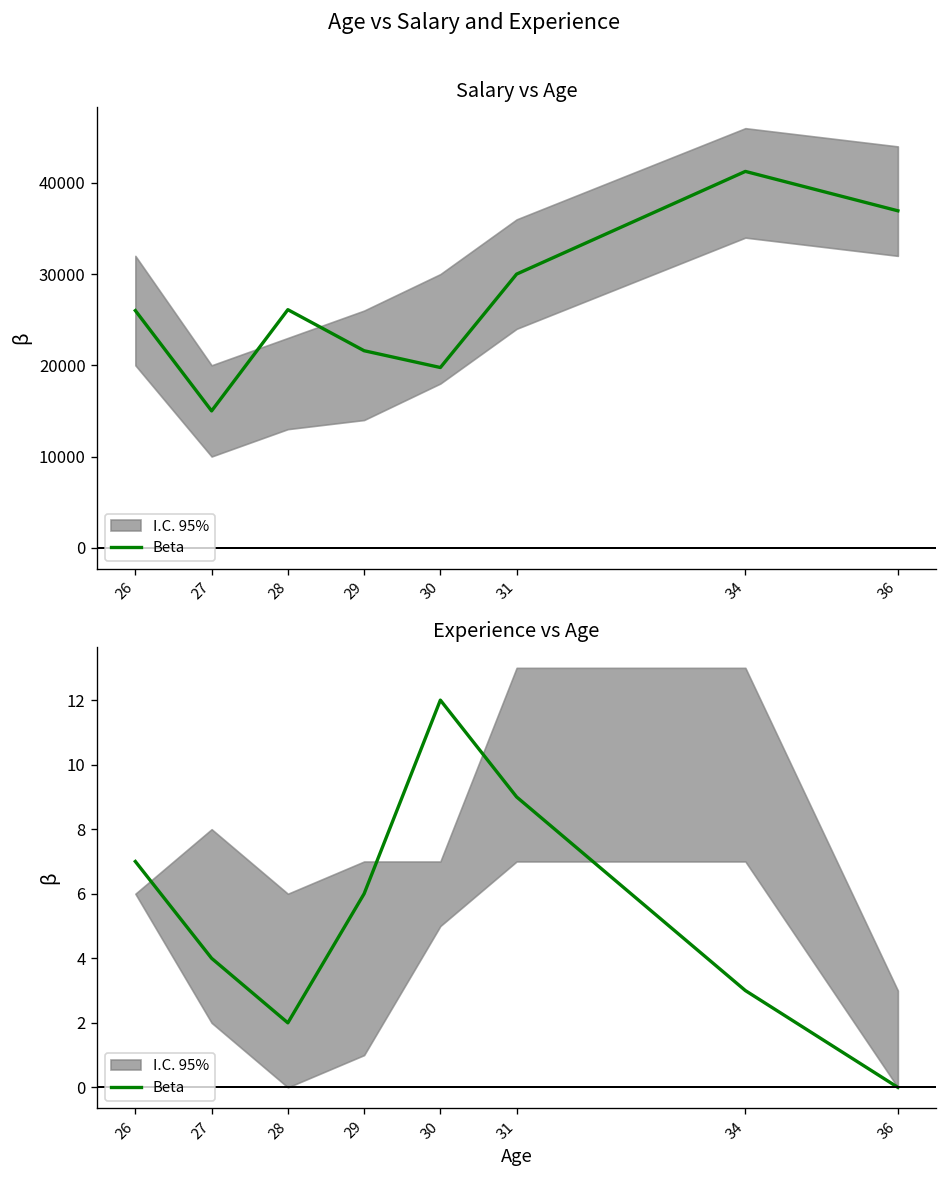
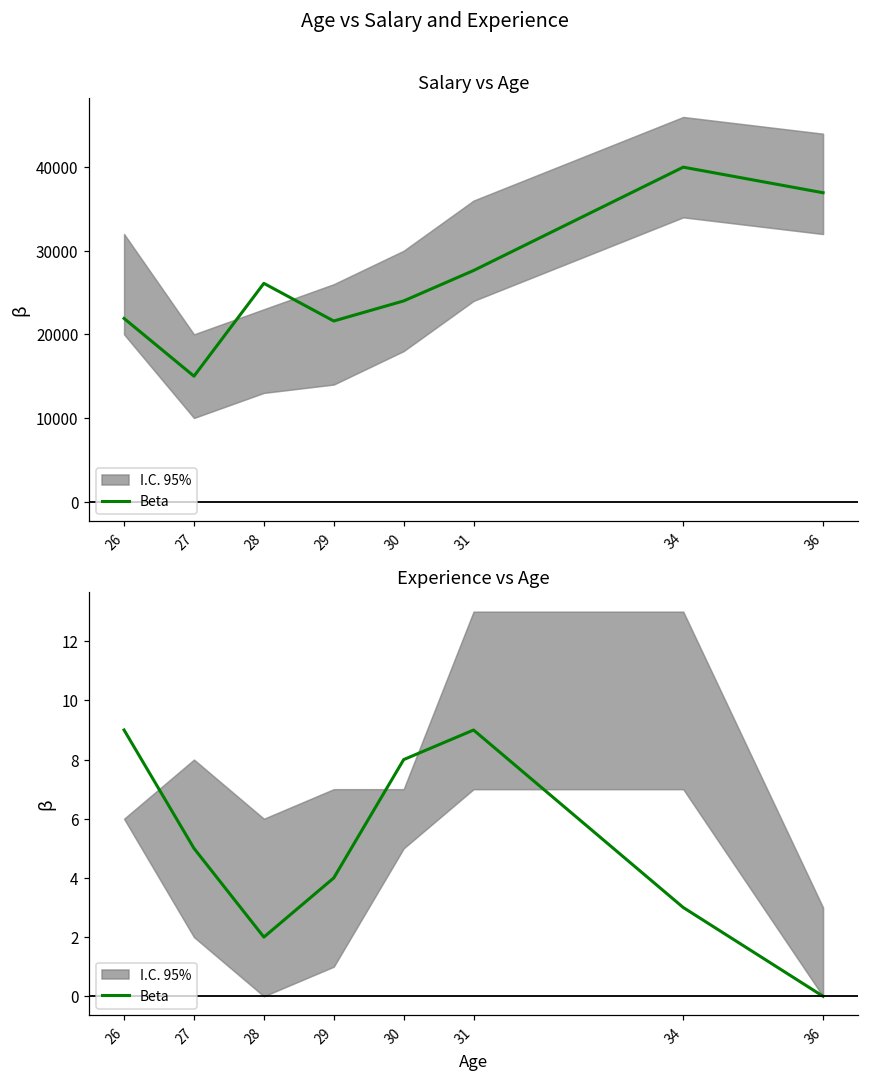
Salary vs Age, Beta, 26: 26000 -> 22000
Salary vs Age, Beta, 30: 20000 -> 24000
Salary vs Age, Beta, 31: 30000 -> 28000
Salary vs Age, Beta, 34: 41000 -> 40000
Experience vs Age, Beta, 26: 7 -> 9
Experience vs Age, Beta, 27: 4 -> 5
Experience vs Age, Beta, 29: 6 -> 4
Experience vs Age, Beta, 30: 12 -> 8
